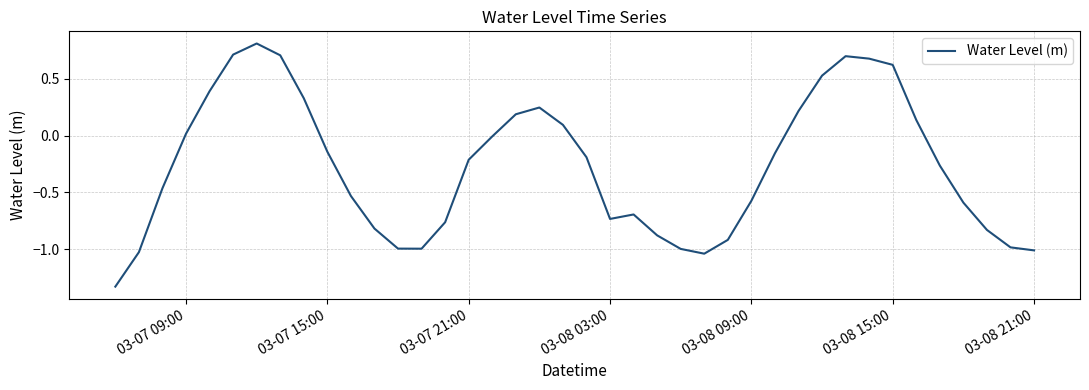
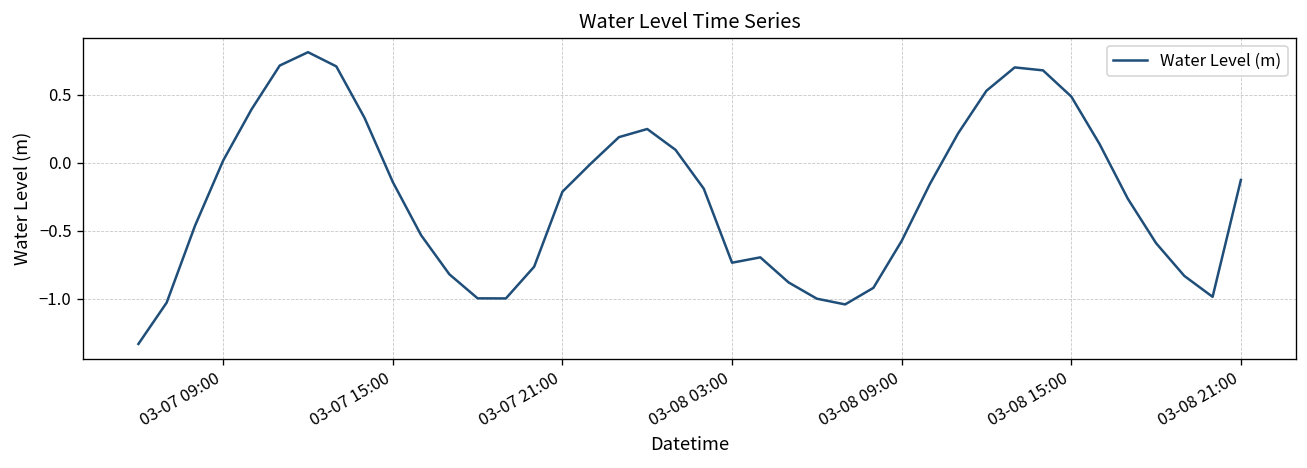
03-08 15:00: 0.62 -> 0.49
03-08 21:00: -1.01 -> -0.13
